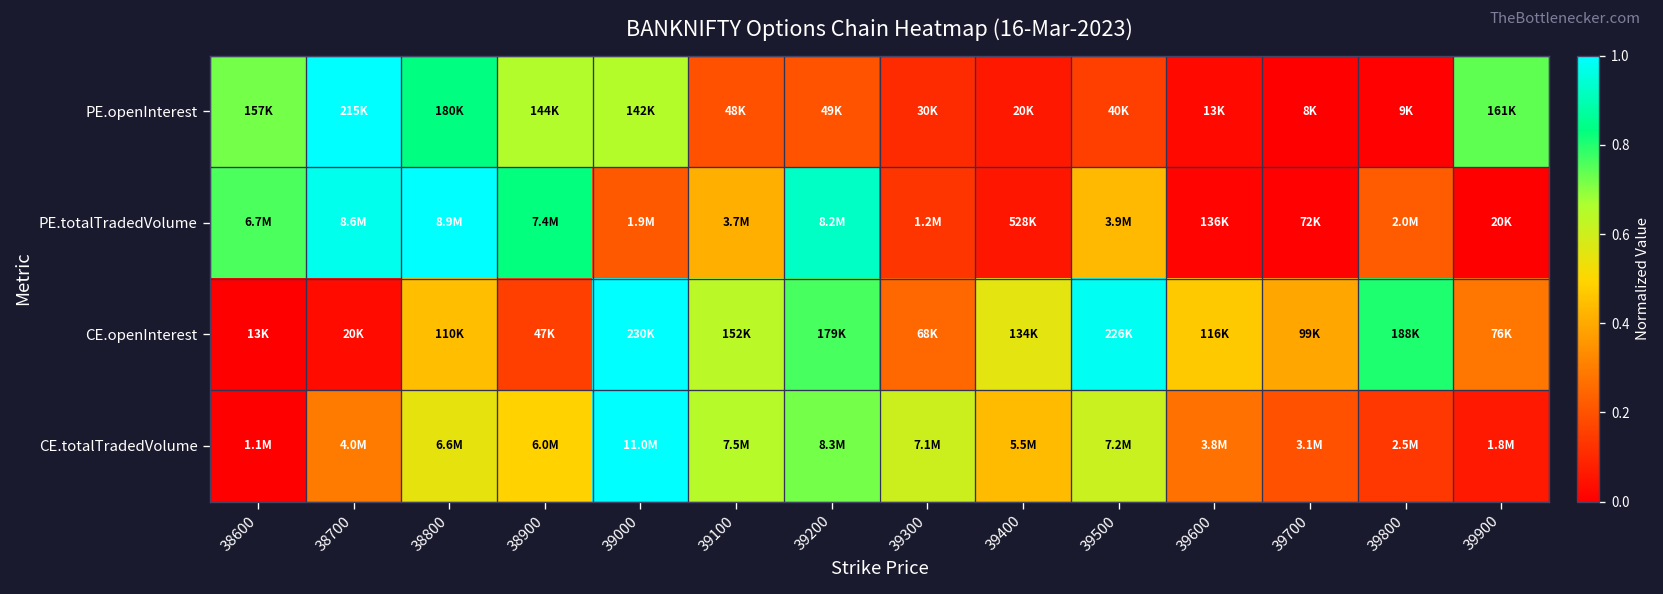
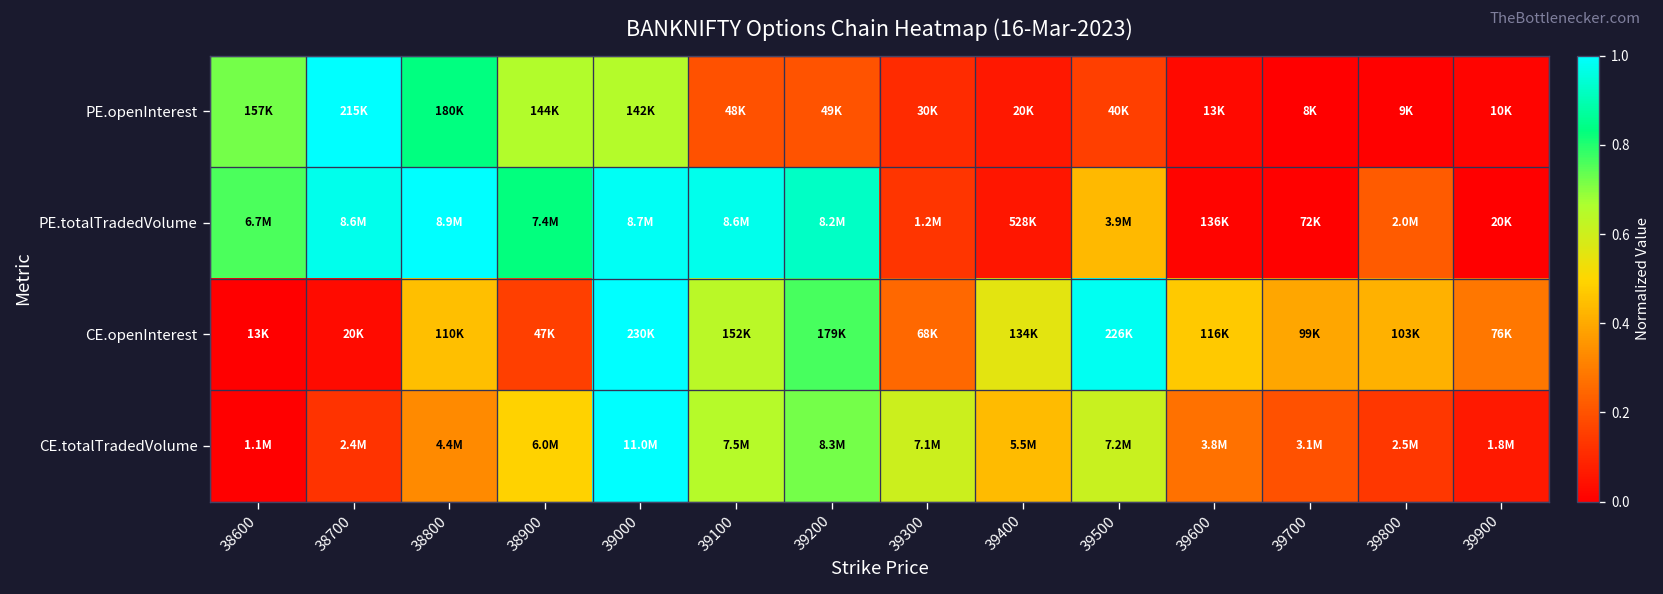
PE.openInterest, 39900: 161K -> 10K
PE.totalTradedVolume, 39000: 1.9M -> 8.7M
PE.totalTradedVolume, 39100: 3.7M -> 8.6M
CE.openInterest, 39800: 188K -> 103K
CE.totalTradedVolume, 38700: 4.0M -> 2.4M
CE.totalTradedVolume, 38800: 6.6M -> 4.4M
